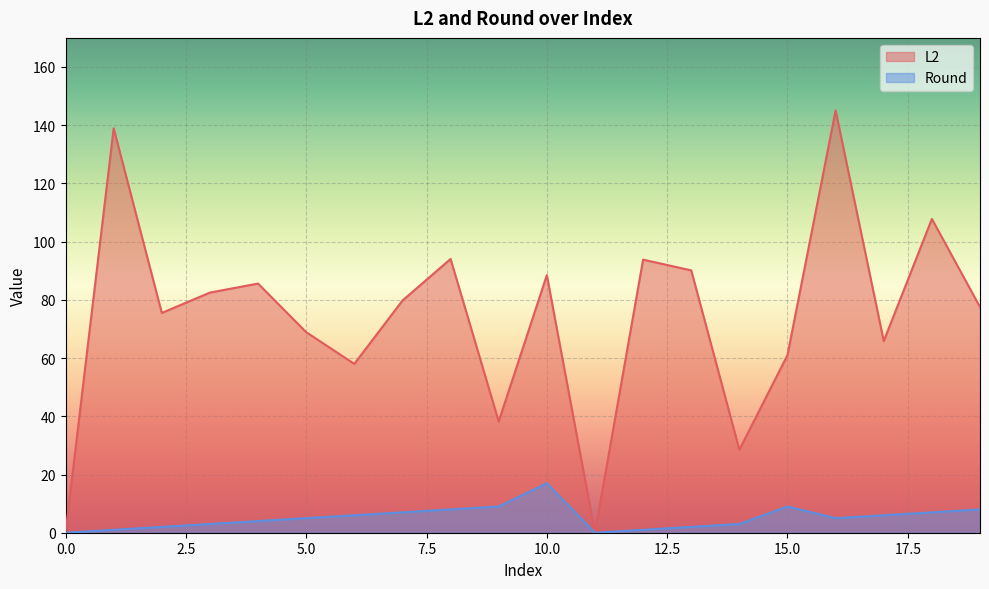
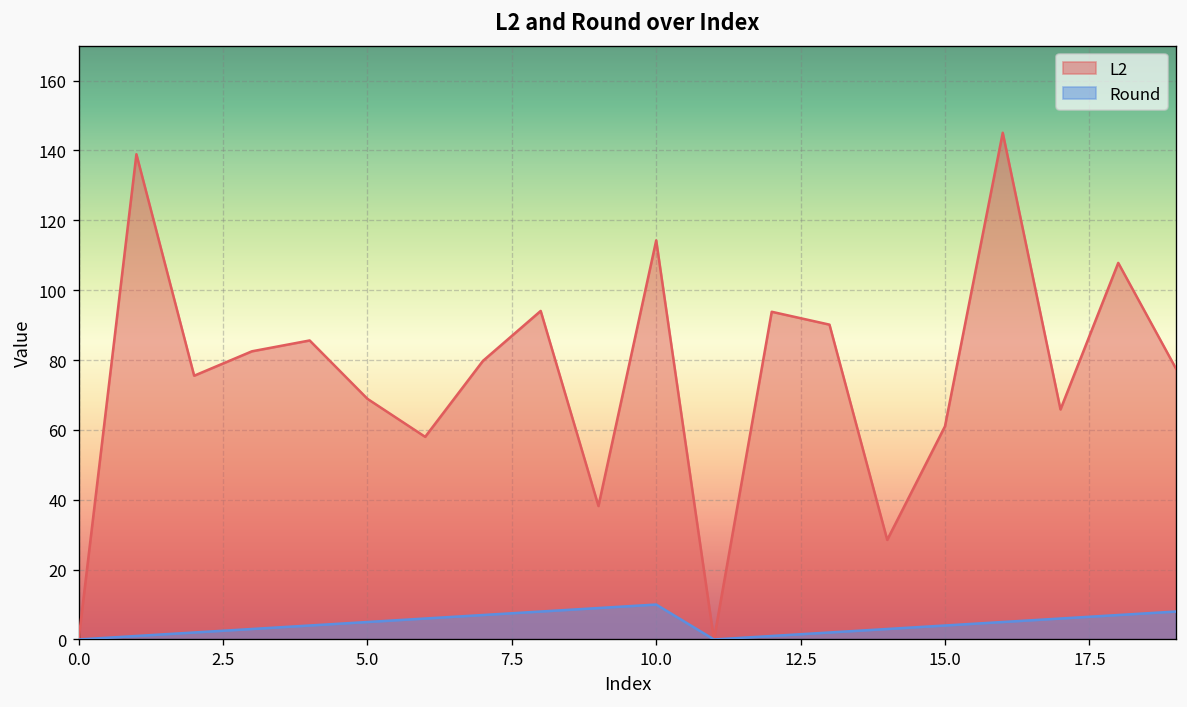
L2, 10.0: 88 -> 114
Round, 10.0: 17 -> 10
Round, 15.0: 9 -> 4
